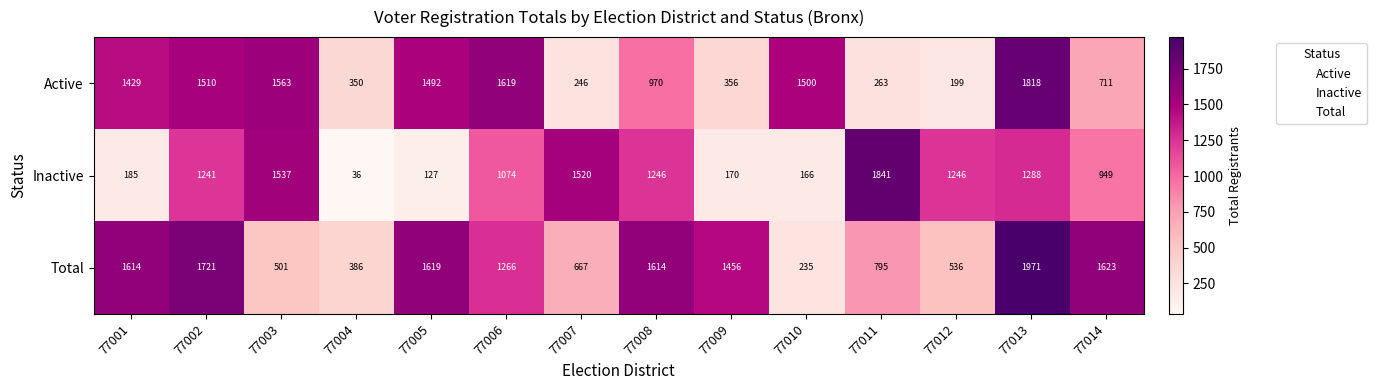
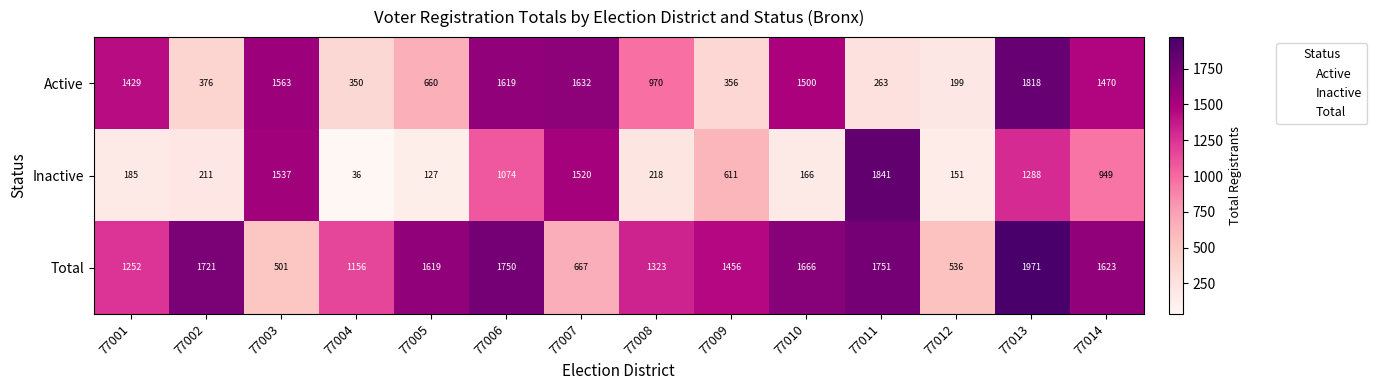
Active, 77002: 1510 -> 376
Active, 77005: 1492 -> 660
Active, 77007: 246 -> 1632
Active, 77014: 711 -> 1470
Inactive, 77002: 1241 -> 211
Inactive, 77008: 1246 -> 218
Inactive, 77009: 170 -> 611
Inactive, 77012: 1246 -> 151
Total, 77001: 1614 -> 1252
Total, 77004: 386 -> 1156
Total, 77006: 1266 -> 1750
Total, 77008: 1614 -> 1323
Total, 77010: 235 -> 1666
Total, 77011: 795 -> 1751
